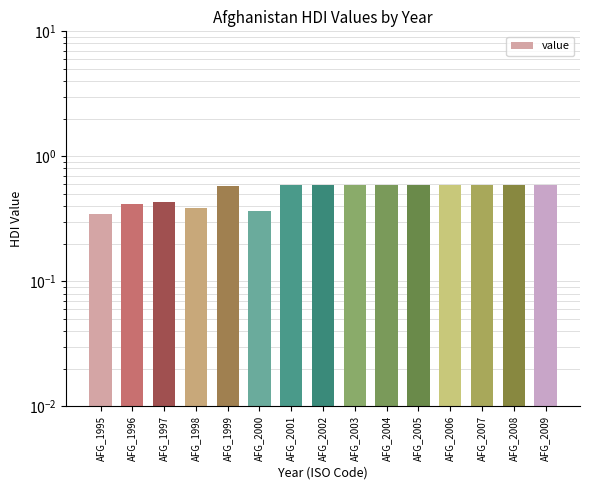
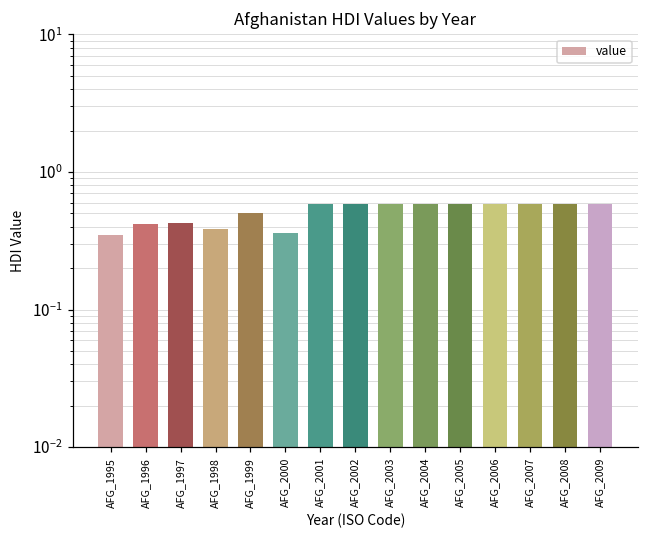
AFG_1999: 0.6 -> 0.50
